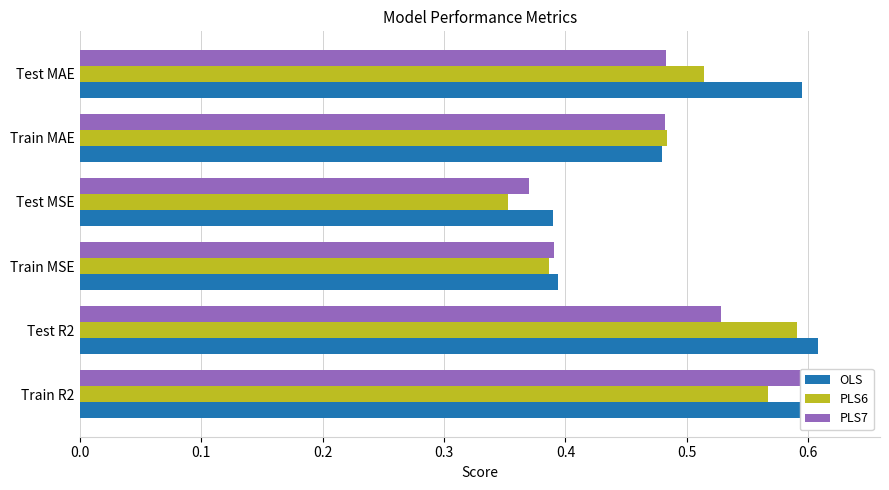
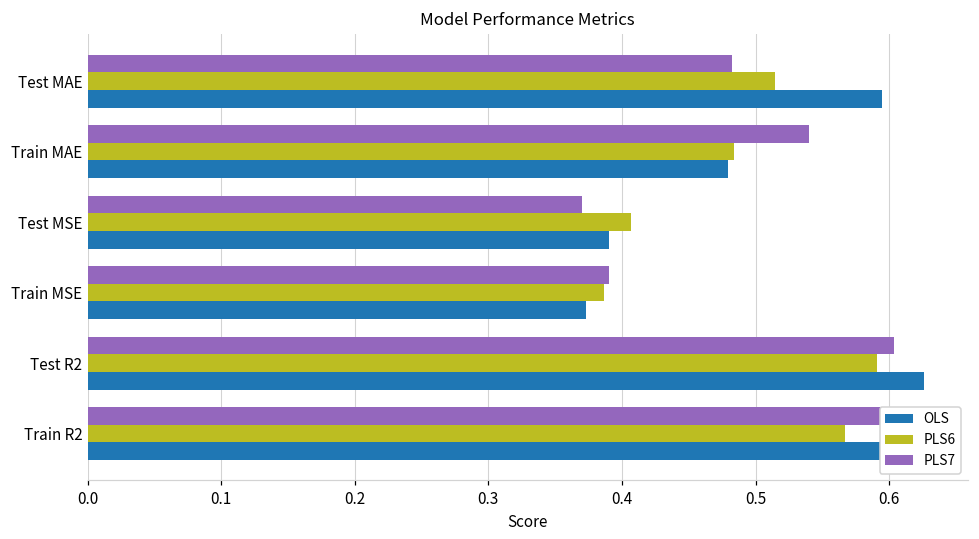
PLS7, Train MAE: 0.482 -> 0.540
PLS6, Test MSE: 0.353 -> 0.407
OLS, Train MSE: 0.394 -> 0.373
PLS7, Test R2: 0.528 -> 0.604
OLS, Test R2: 0.608 -> 0.626
